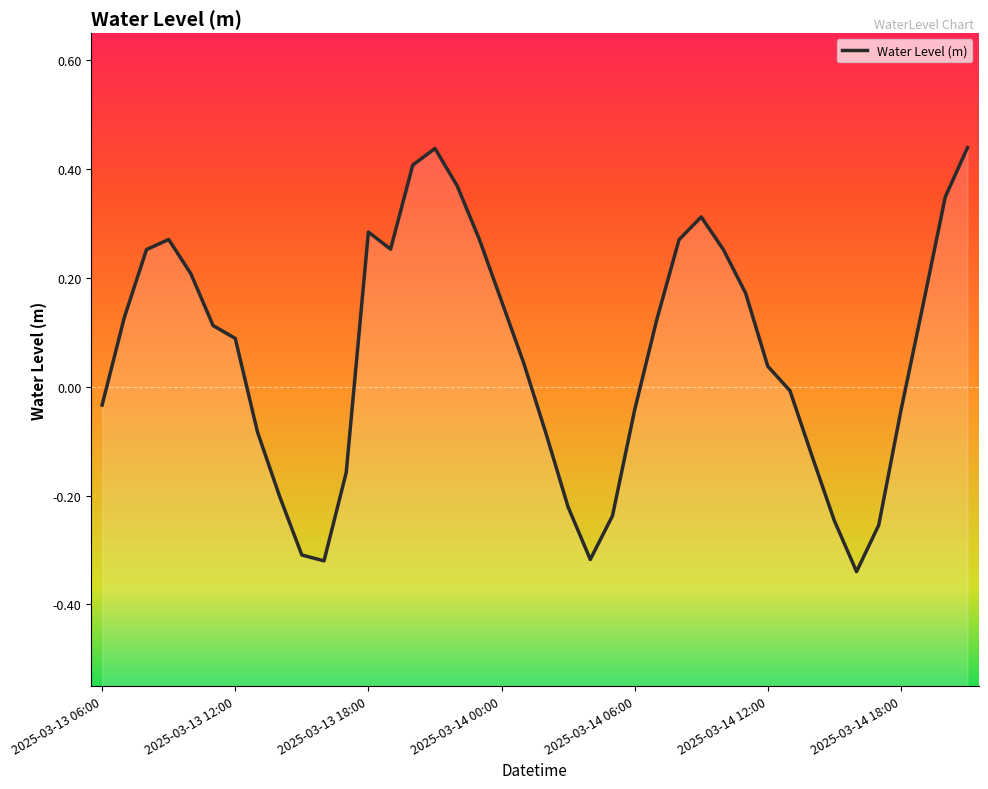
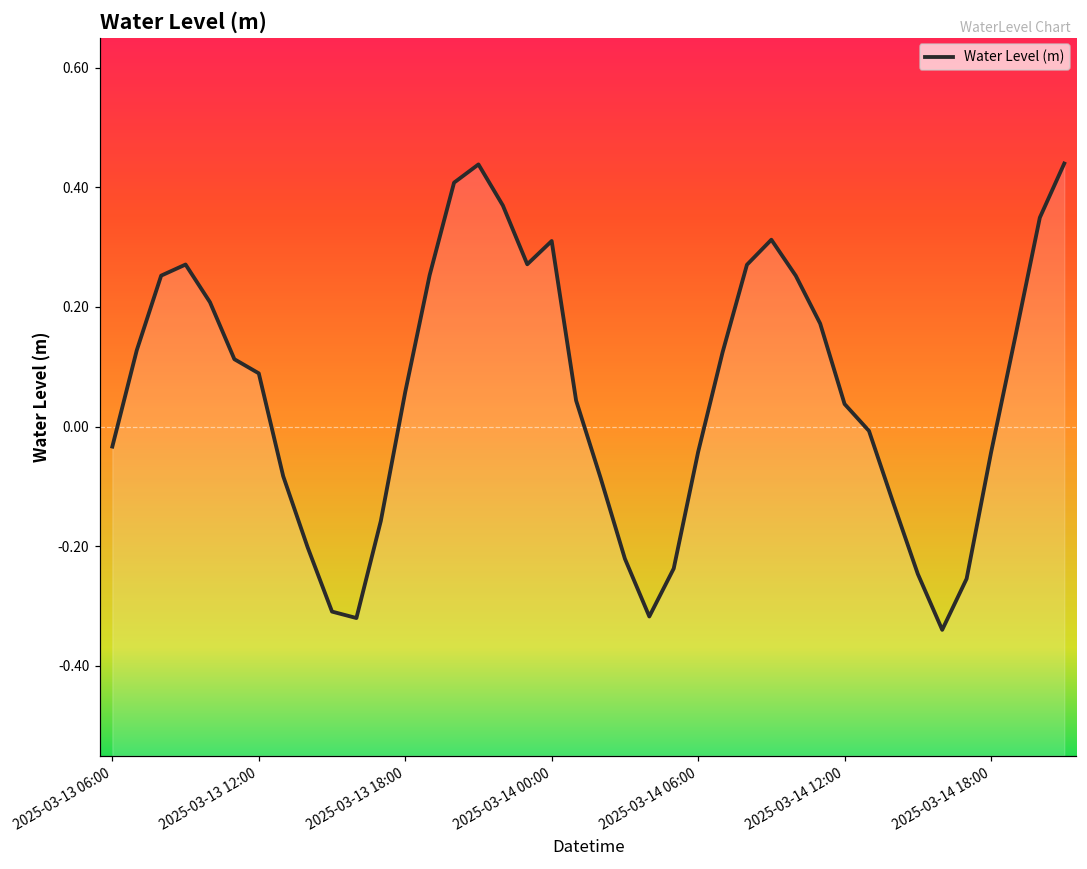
2025-03-13 18:00: 0.28 -> 0.06
2025-03-14 00:00: 0.16 -> 0.31
